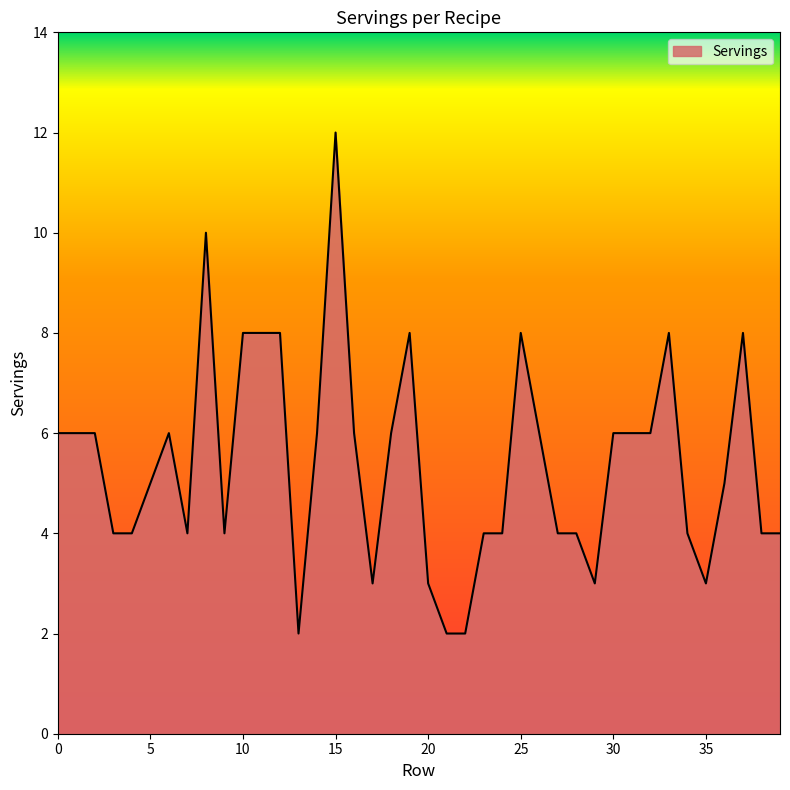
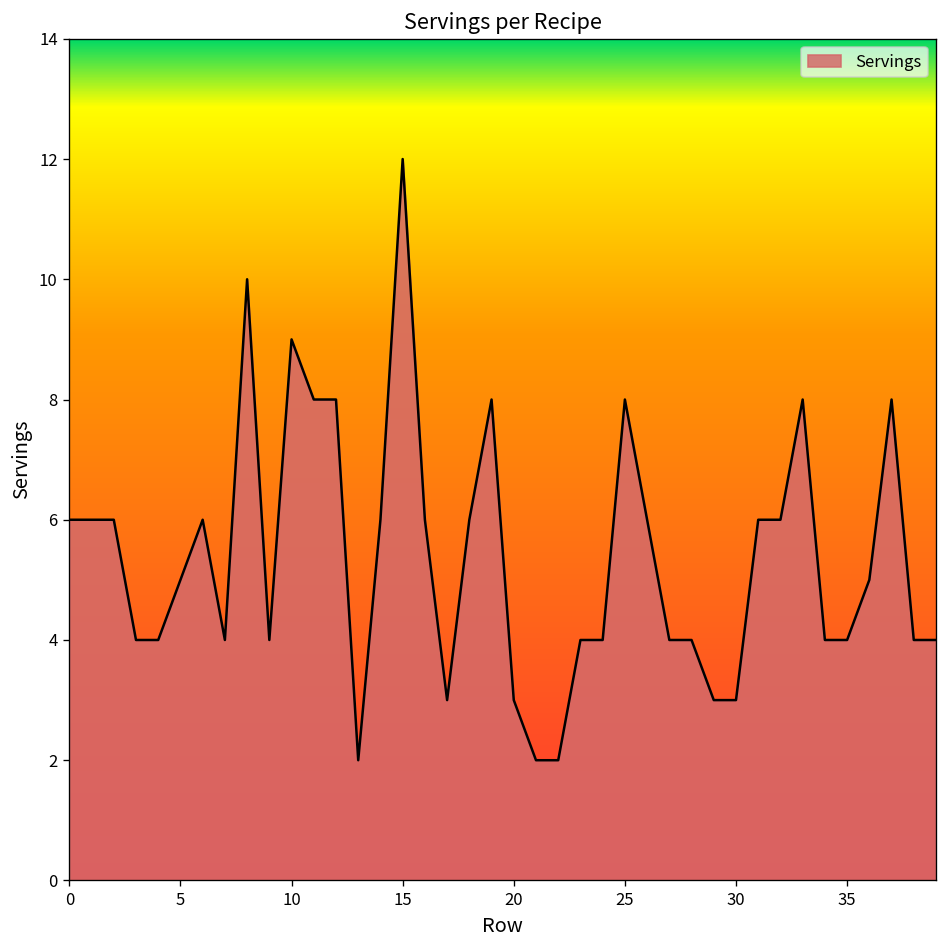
10: 8 -> 9
30: 6 -> 3
35: 3 -> 4
